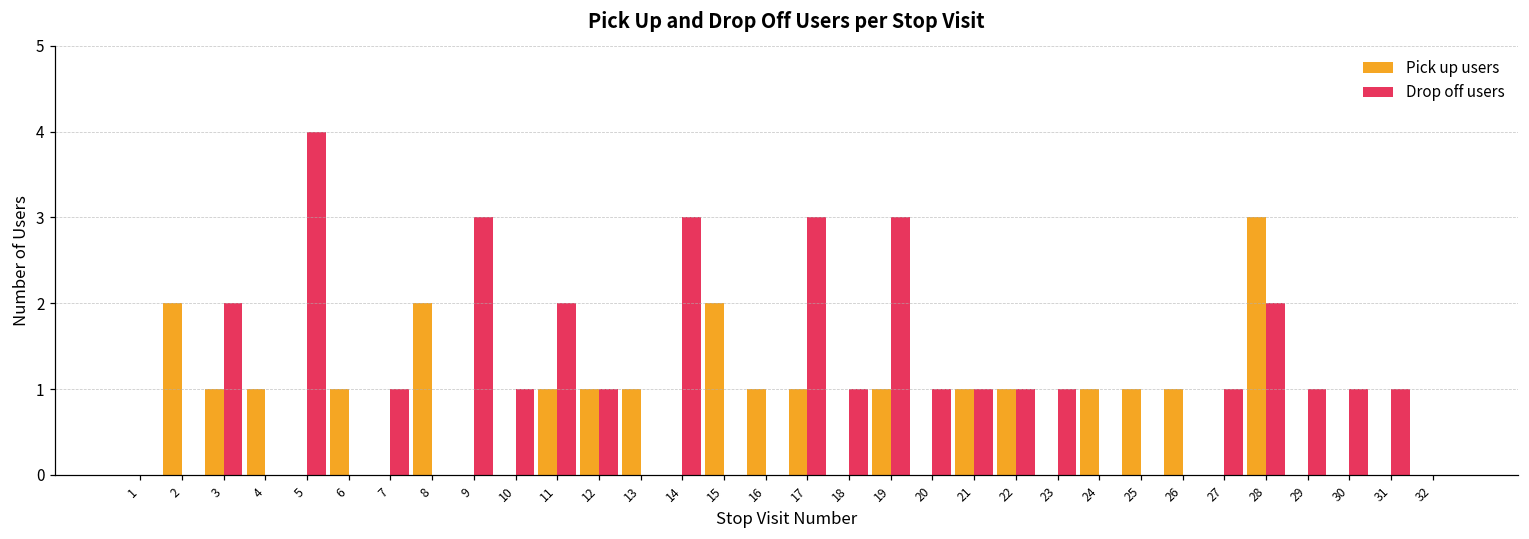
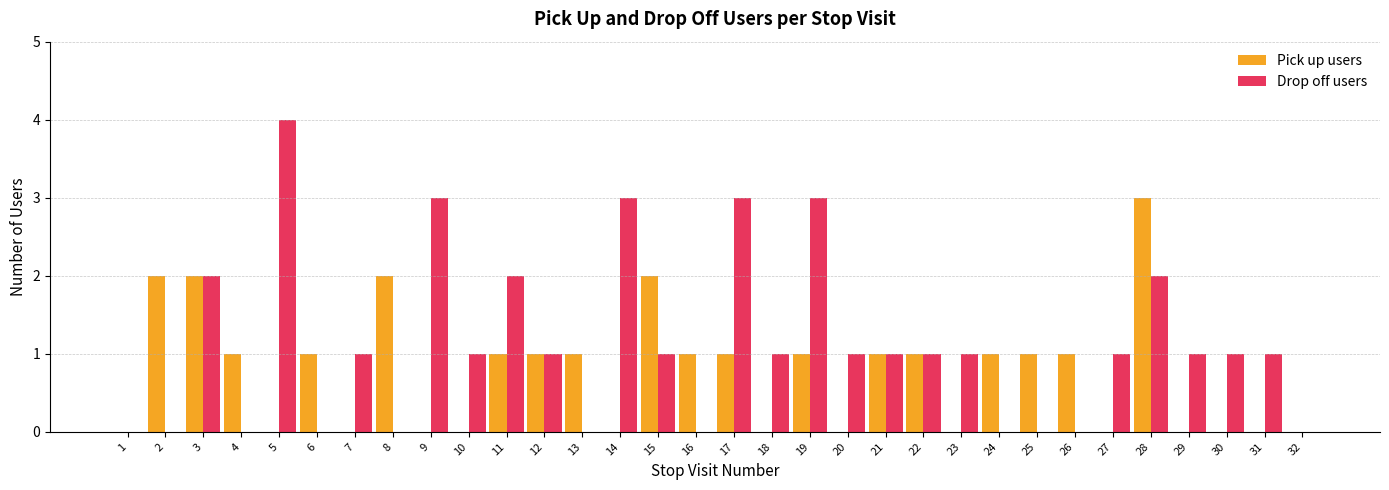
Pick up users, 3: 1 -> 2
Drop off users, 15: 0 -> 1
